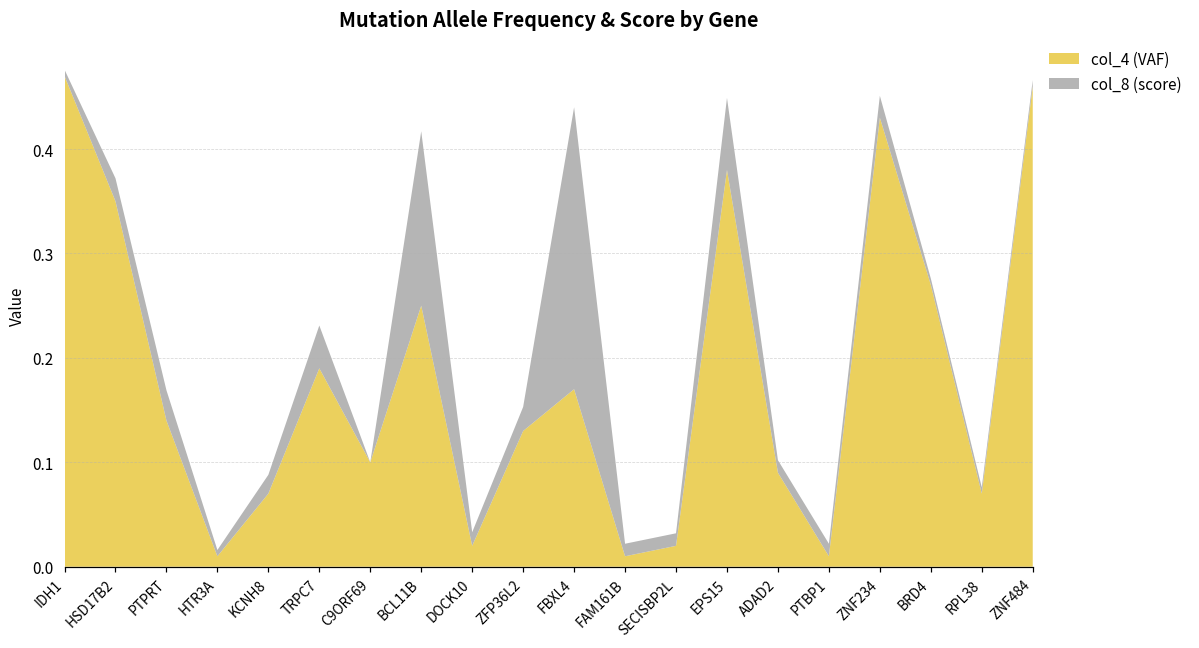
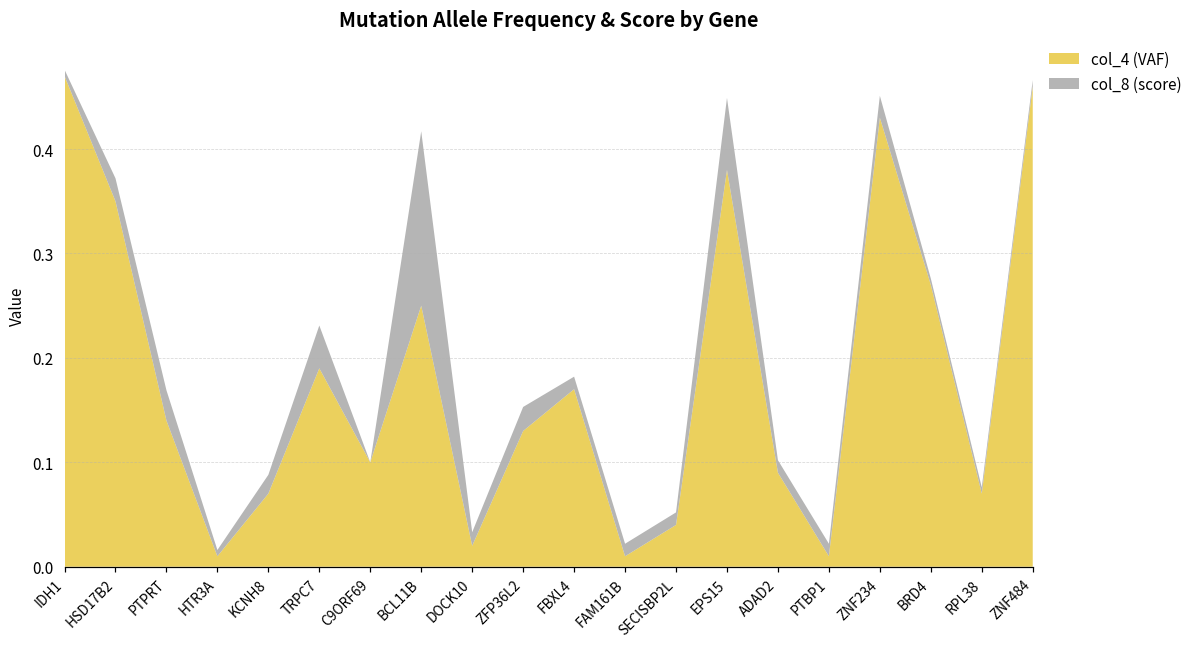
col_8 (score), FBXL4: 0.27 -> 0.01
col_4 (VAF), SECISBP2L: 0.02 -> 0.04
